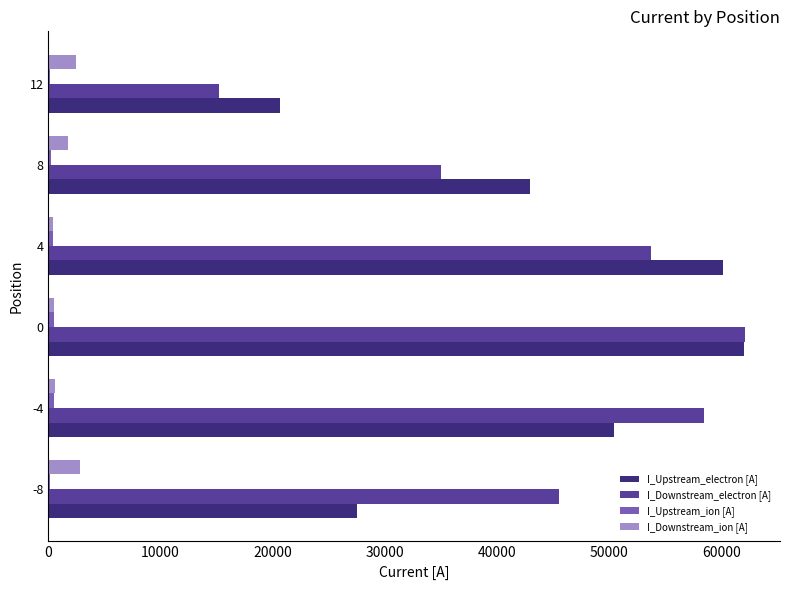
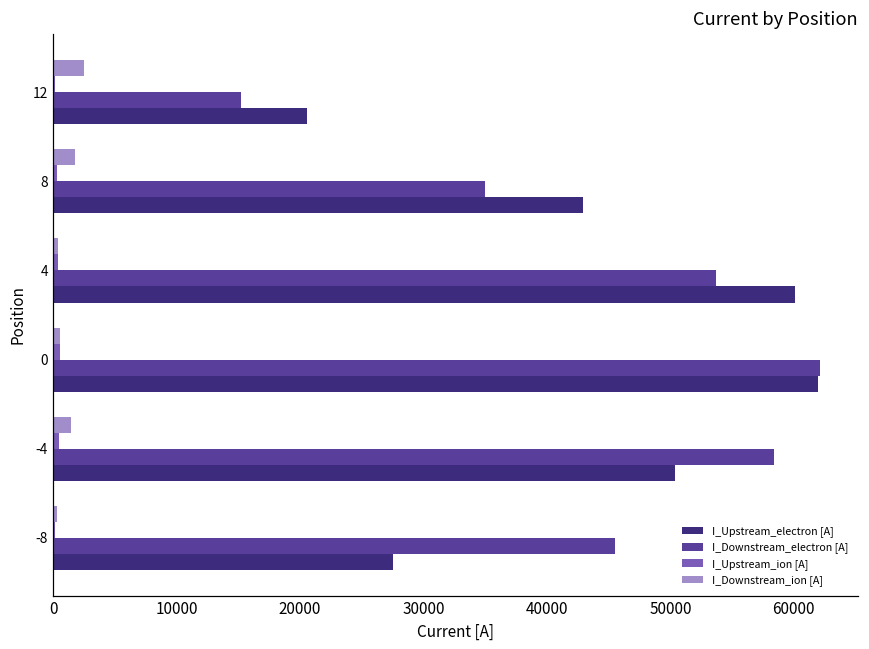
I_Downstream_ion [A], -4: 600 -> 1400
I_Downstream_ion [A], -8: 2800 -> 300
